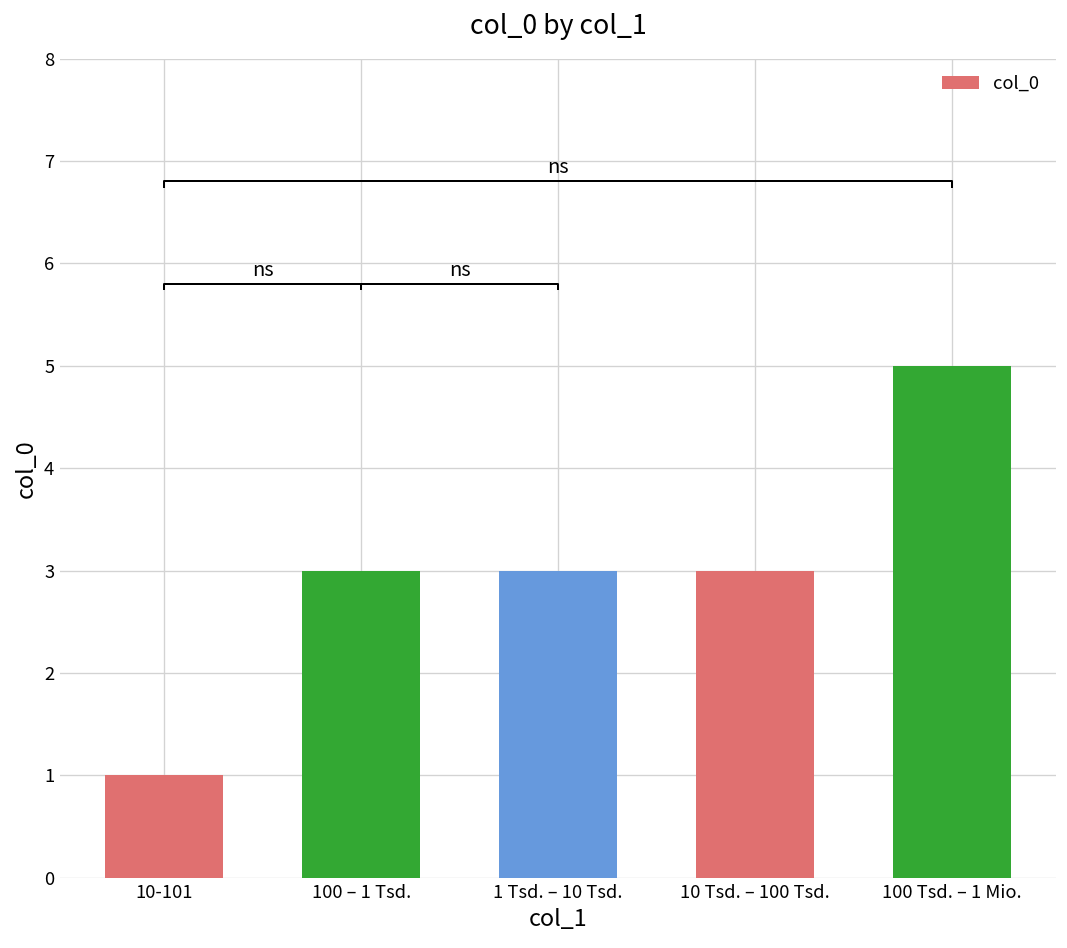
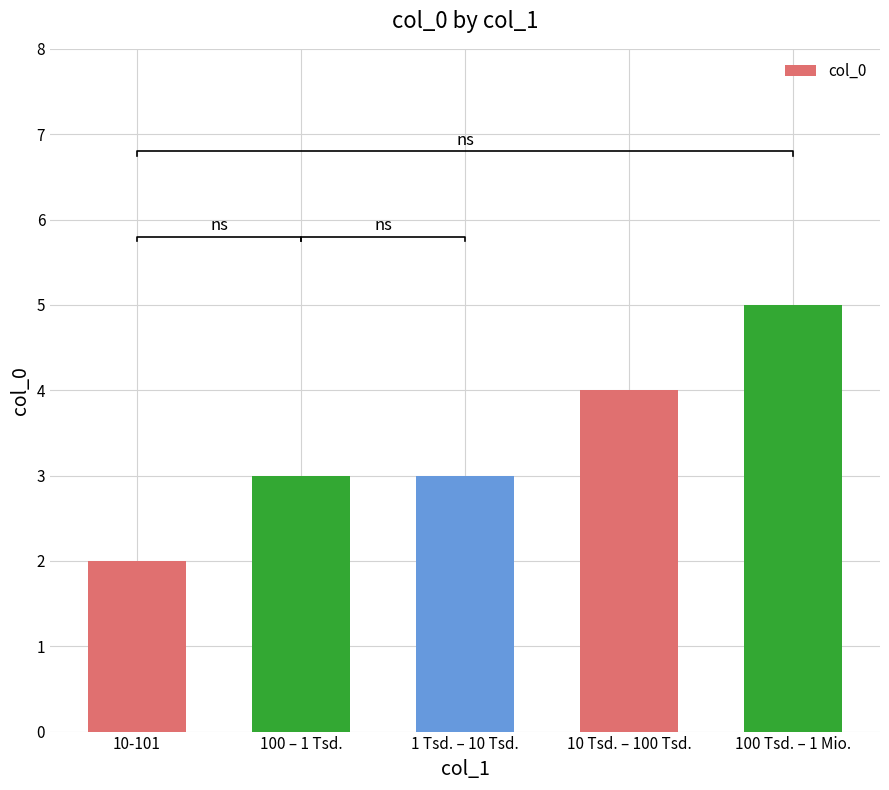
col_0, 10-101: 1 -> 2
col_0, 10 Tsd. – 100 Tsd.: 3 -> 4
